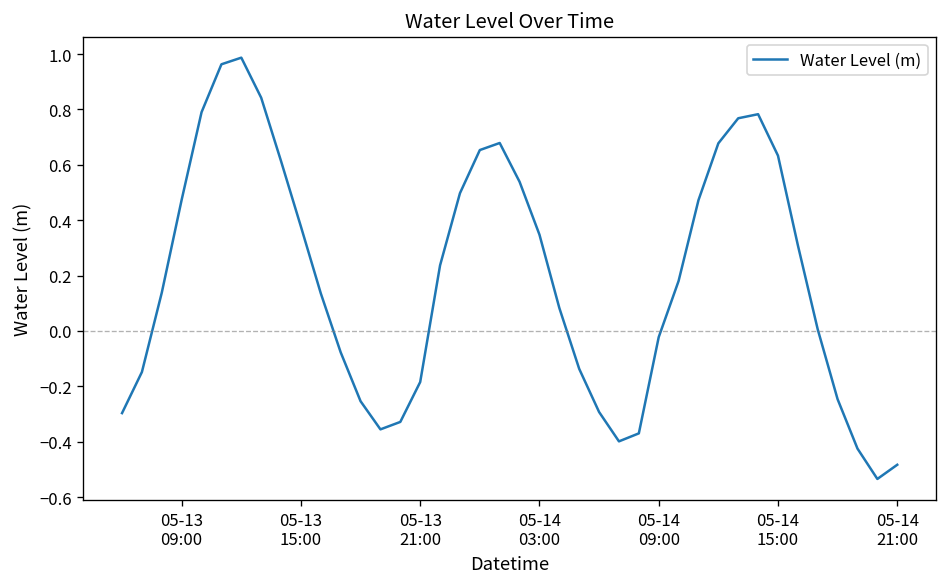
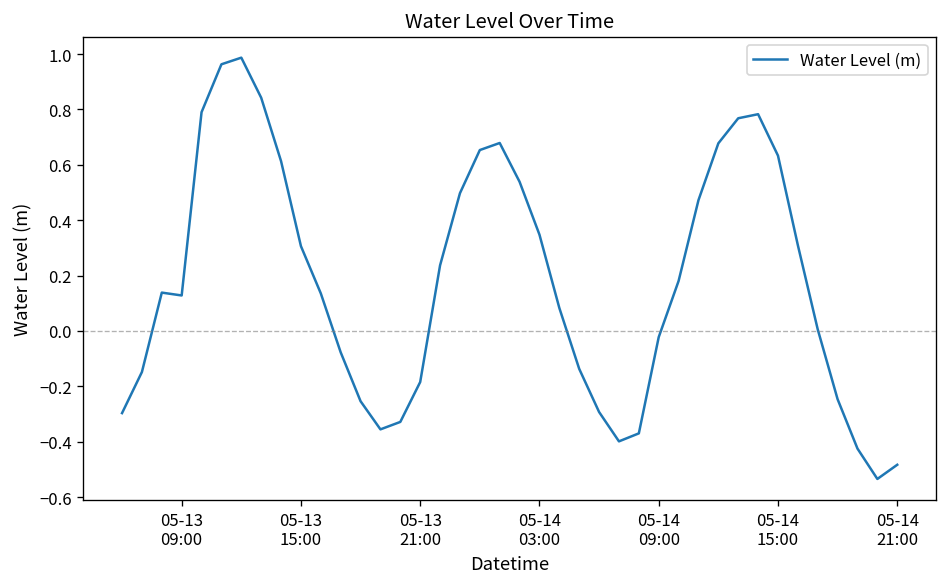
05-13 09:00: 0.47 -> 0.13
05-13 15:00: 0.38 -> 0.31
